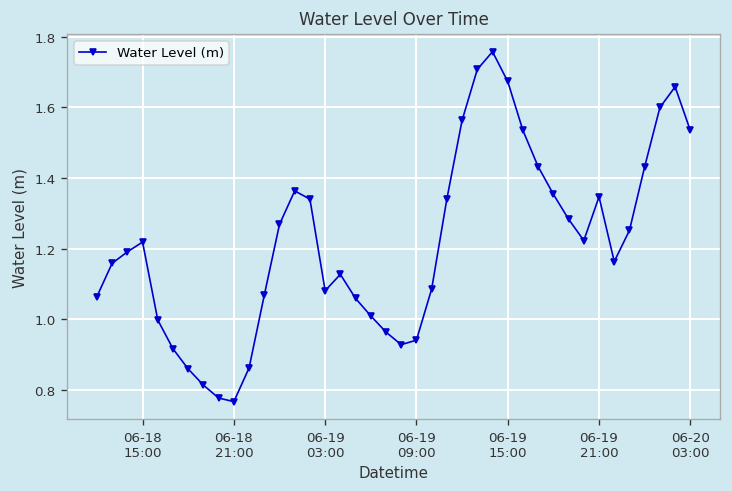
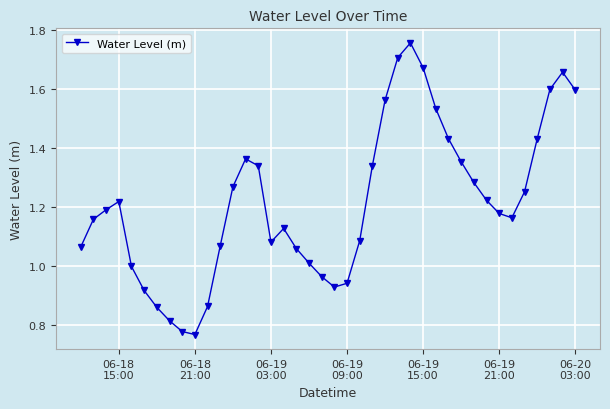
06-19 21:00: 1.35 -> 1.18
06-20 03:00: 1.53 -> 1.60
